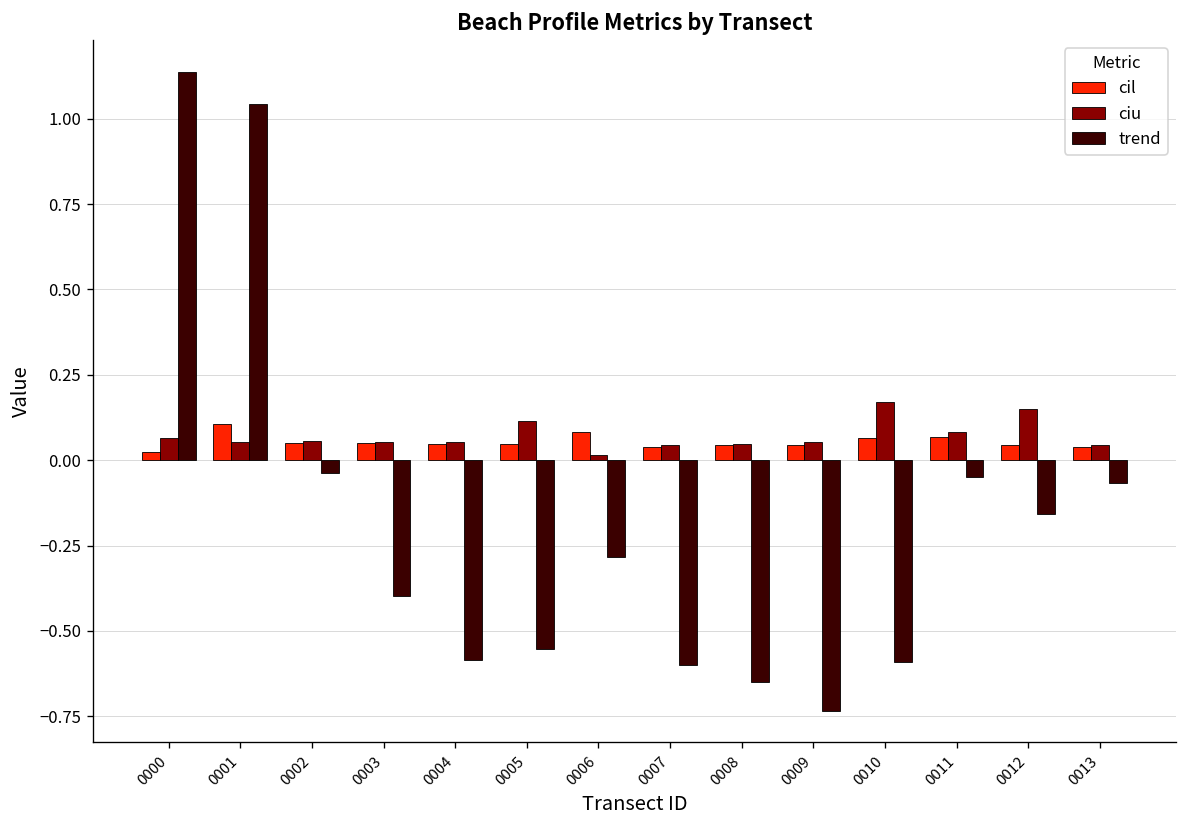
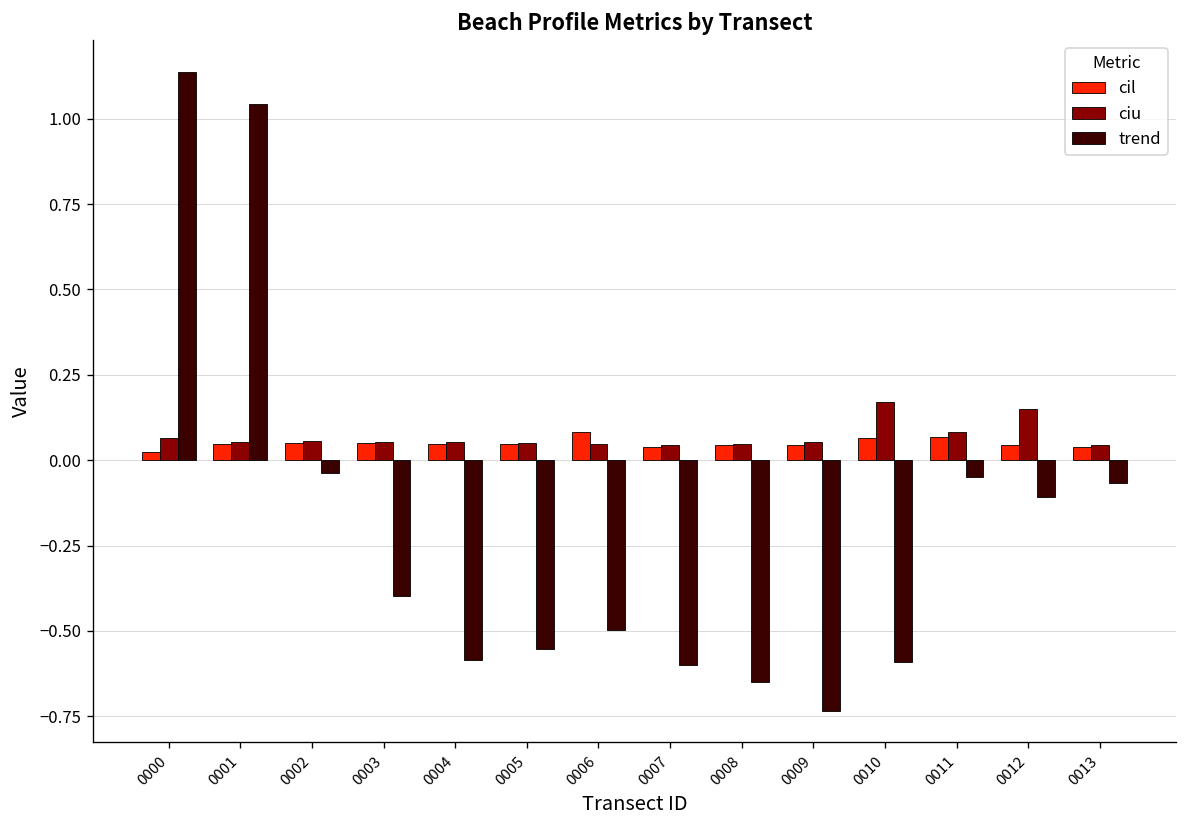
cil, 0001: 0.11 -> 0.05
ciu, 0005: 0.11 -> 0.05
ciu, 0006: 0.02 -> 0.05
trend, 0006: -0.28 -> -0.50
trend, 0012: -0.16 -> -0.11
